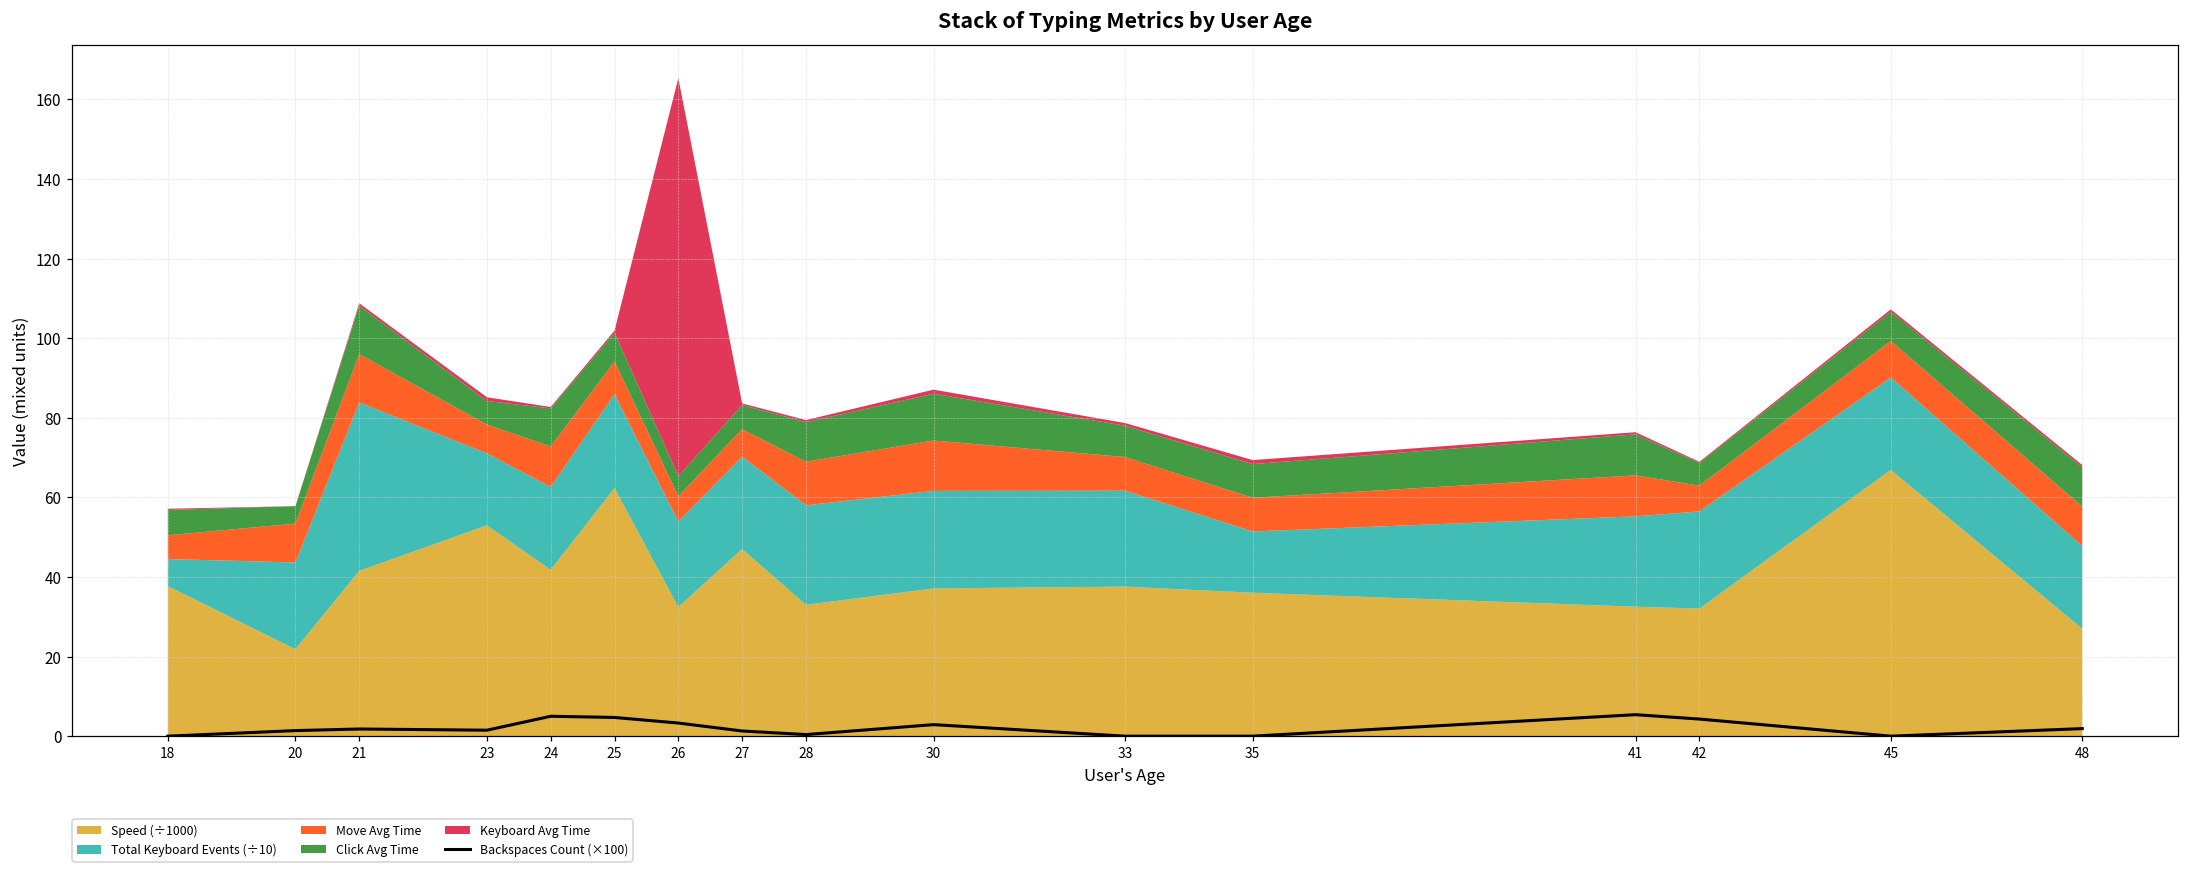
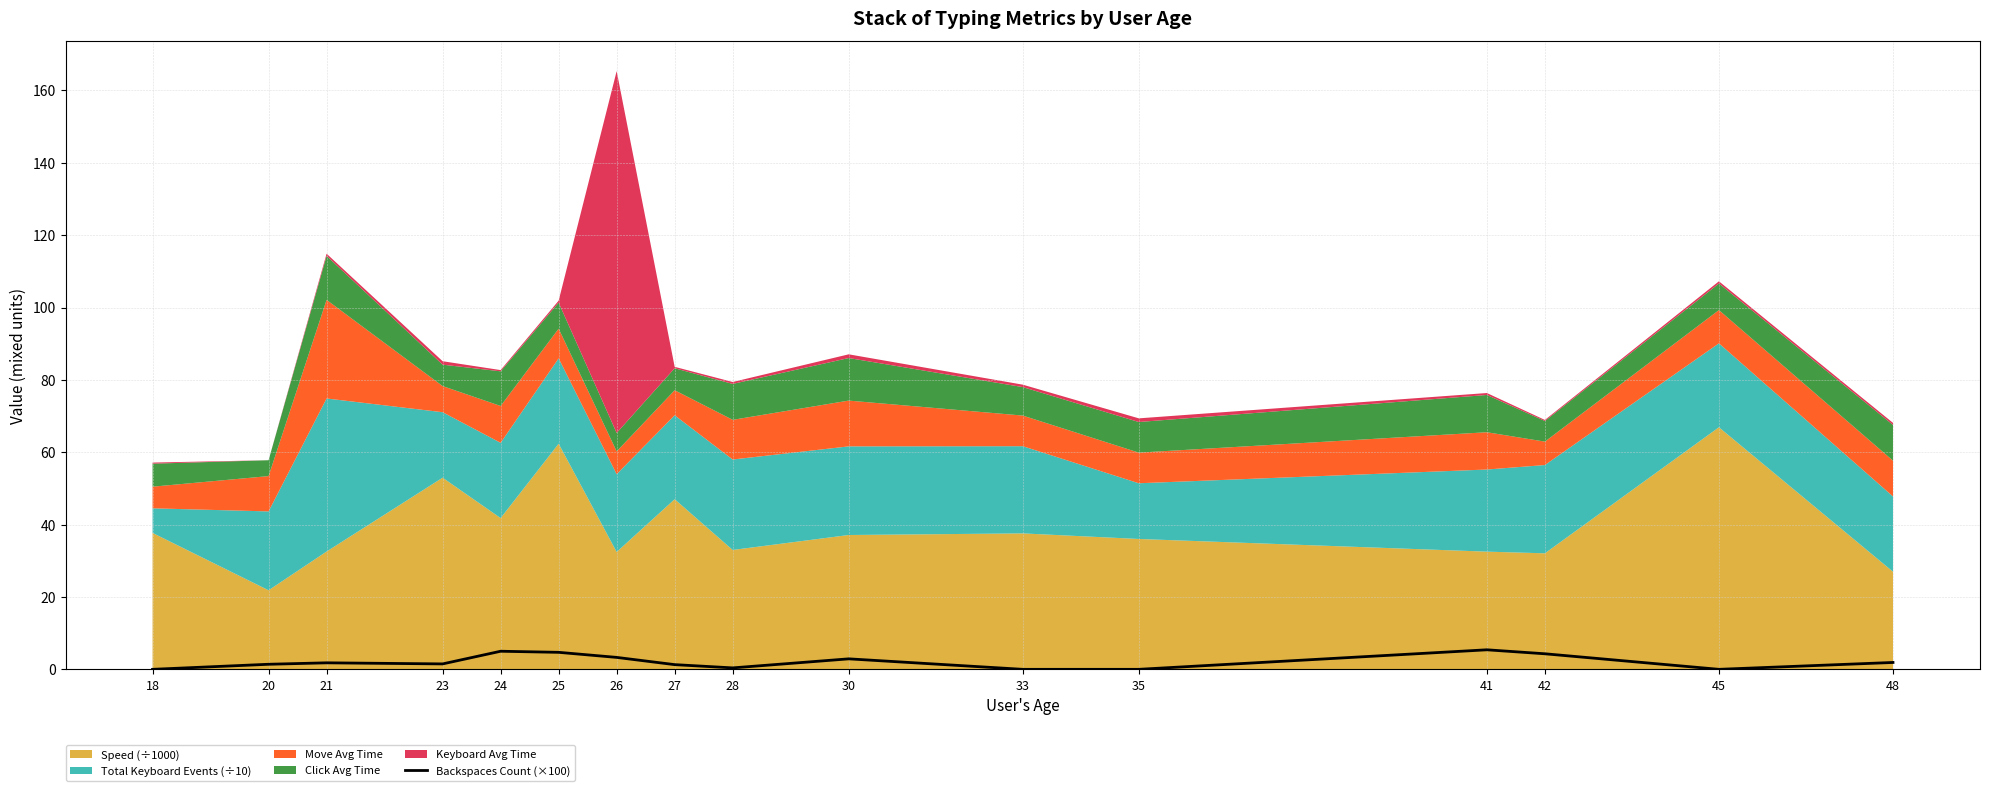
Speed (÷1000), 21: 42 -> 33
Move Avg Time, 21: 12 -> 27
